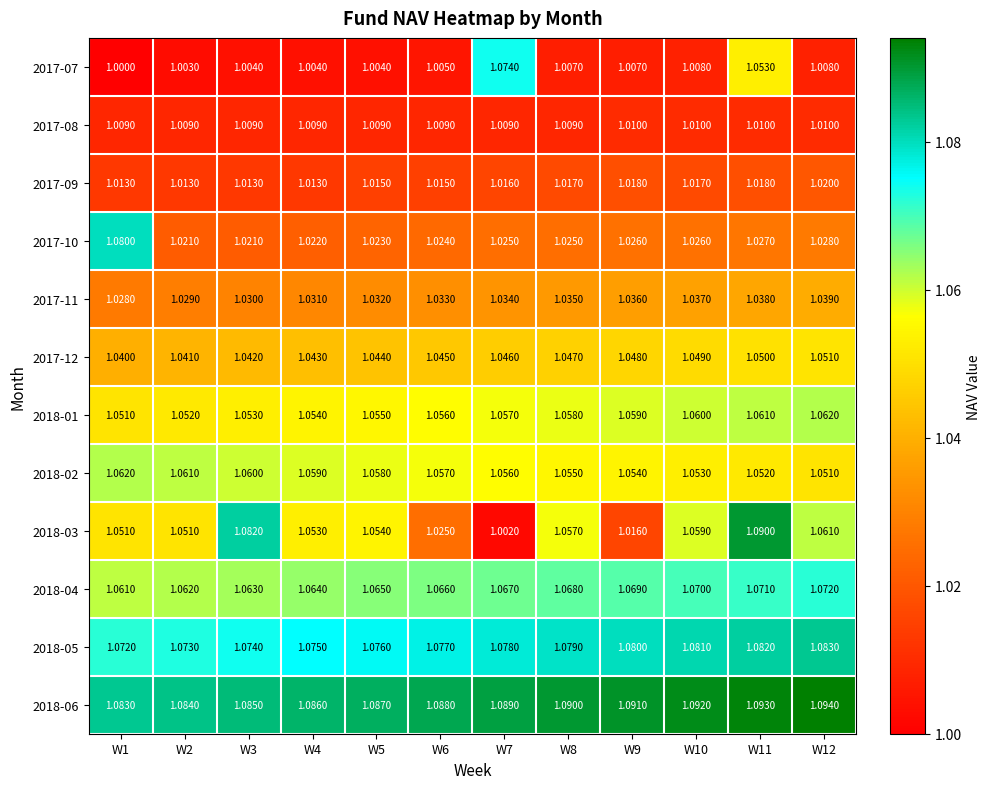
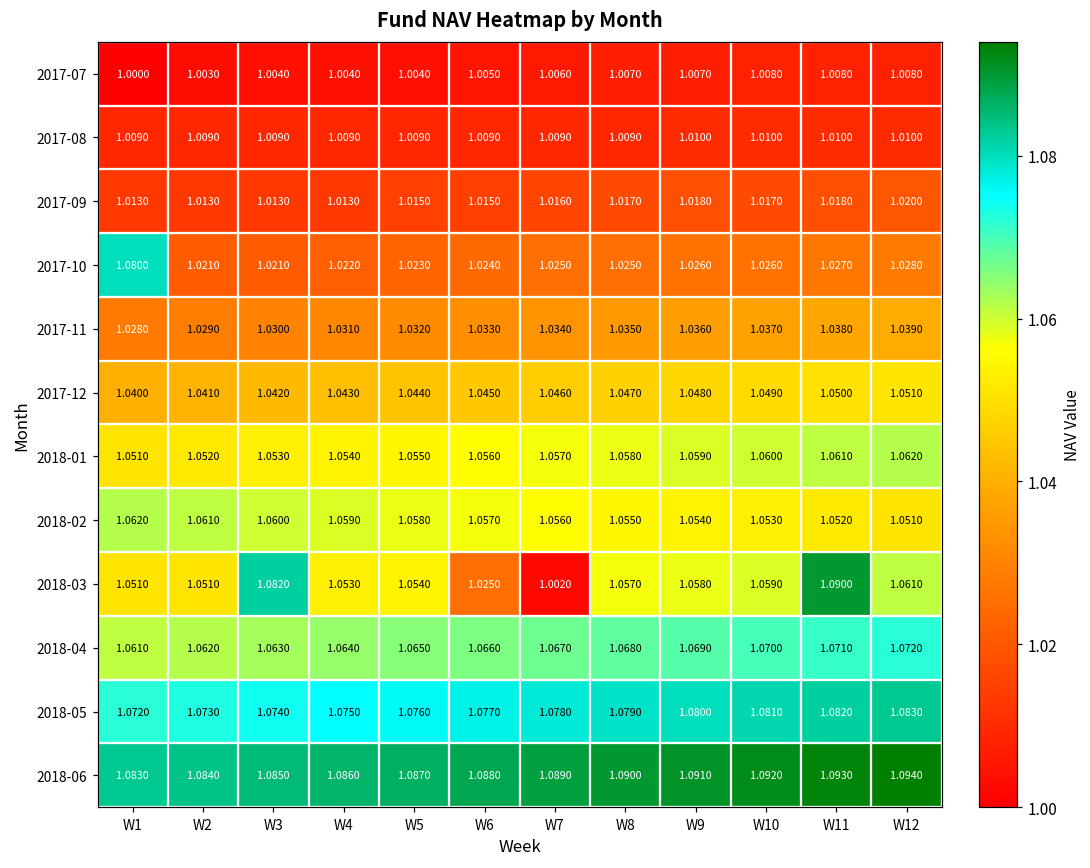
2017-07, W7: 1.0740 -> 1.0060
2017-07, W11: 1.0530 -> 1.0080
2018-03, W9: 1.0160 -> 1.0580
